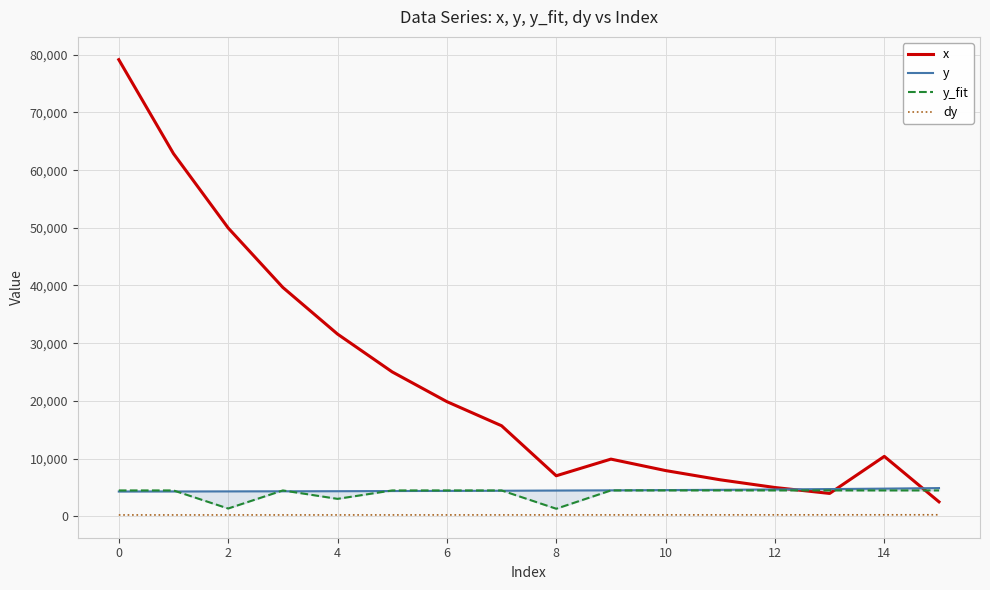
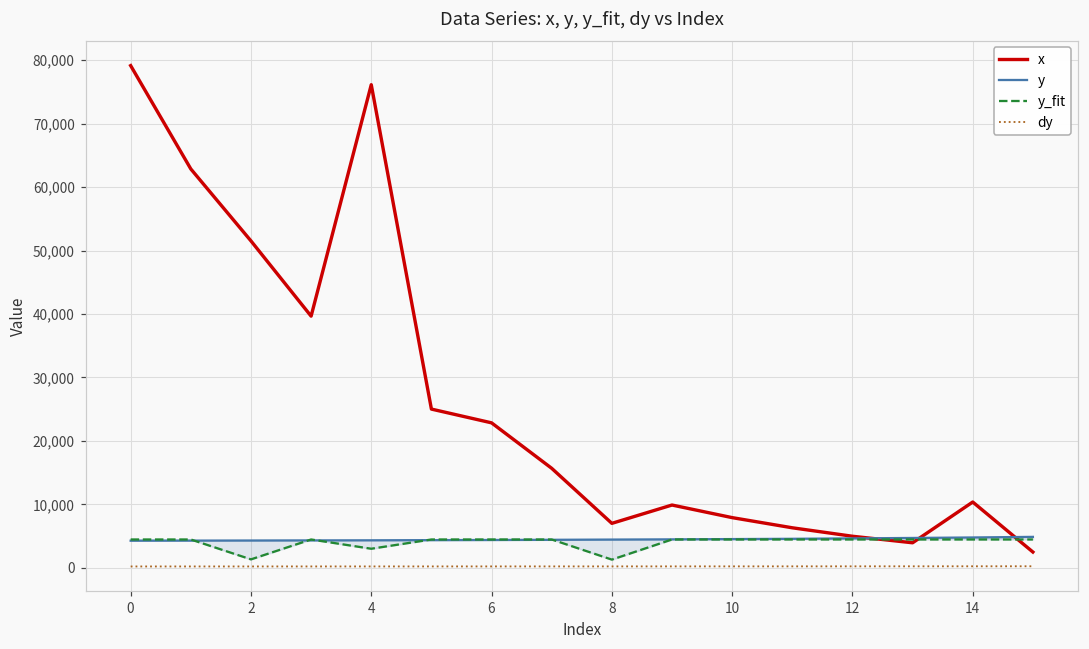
x, 2: 50,000 -> 52,000
x, 4: 32,000 -> 76,000
x, 6: 20,000 -> 23,000
